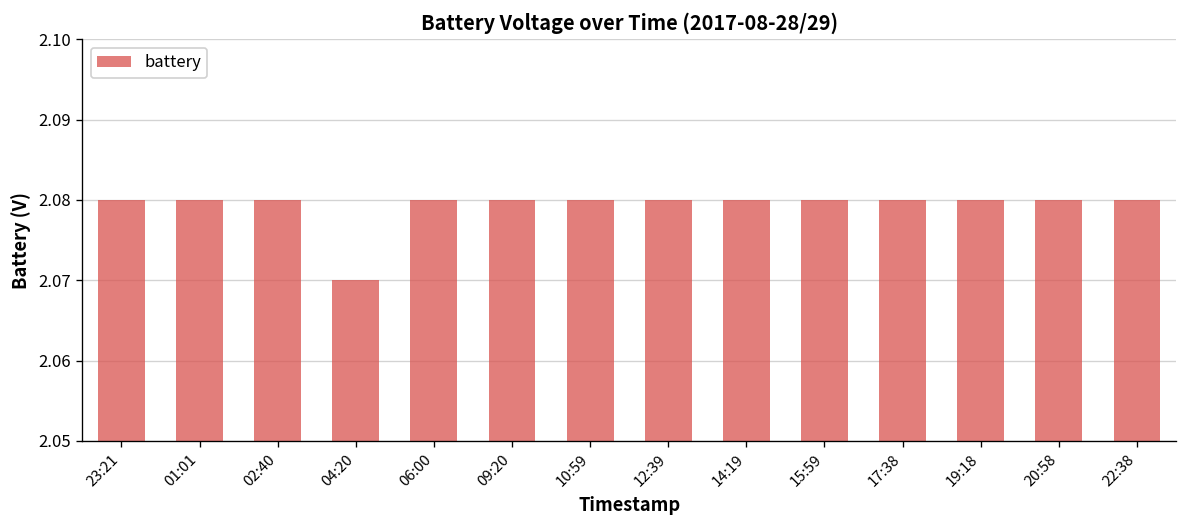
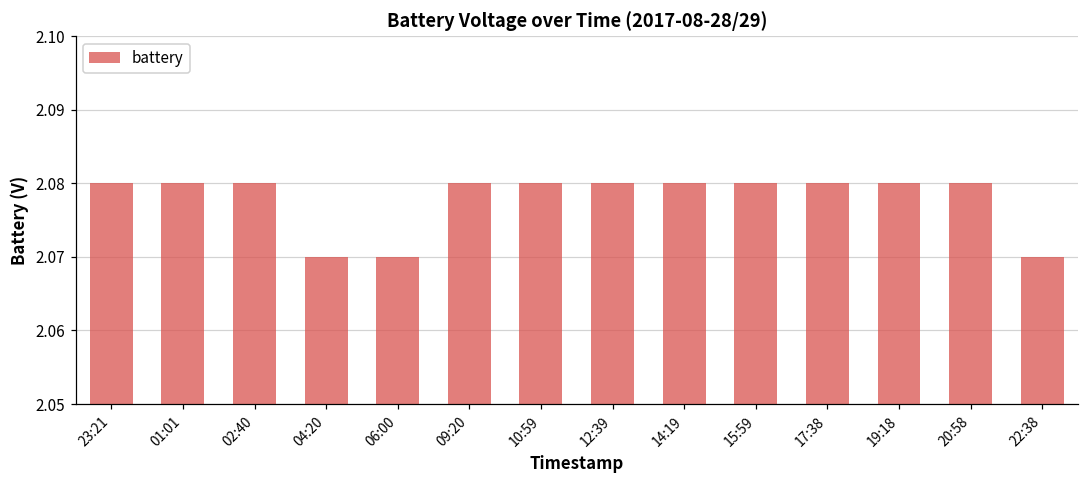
06:00: 2.08 -> 2.07
22:38: 2.08 -> 2.07
